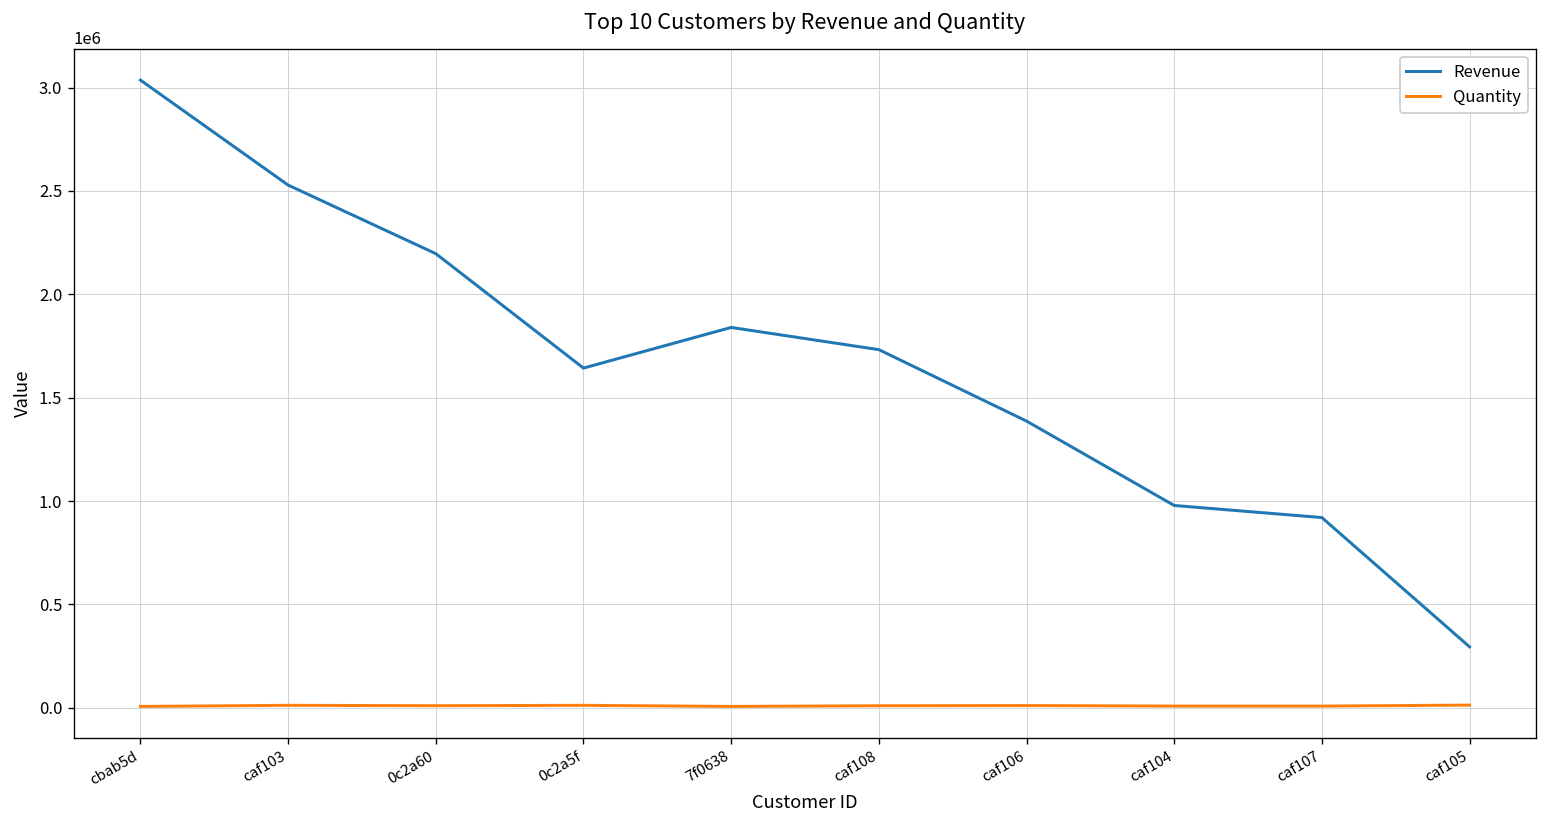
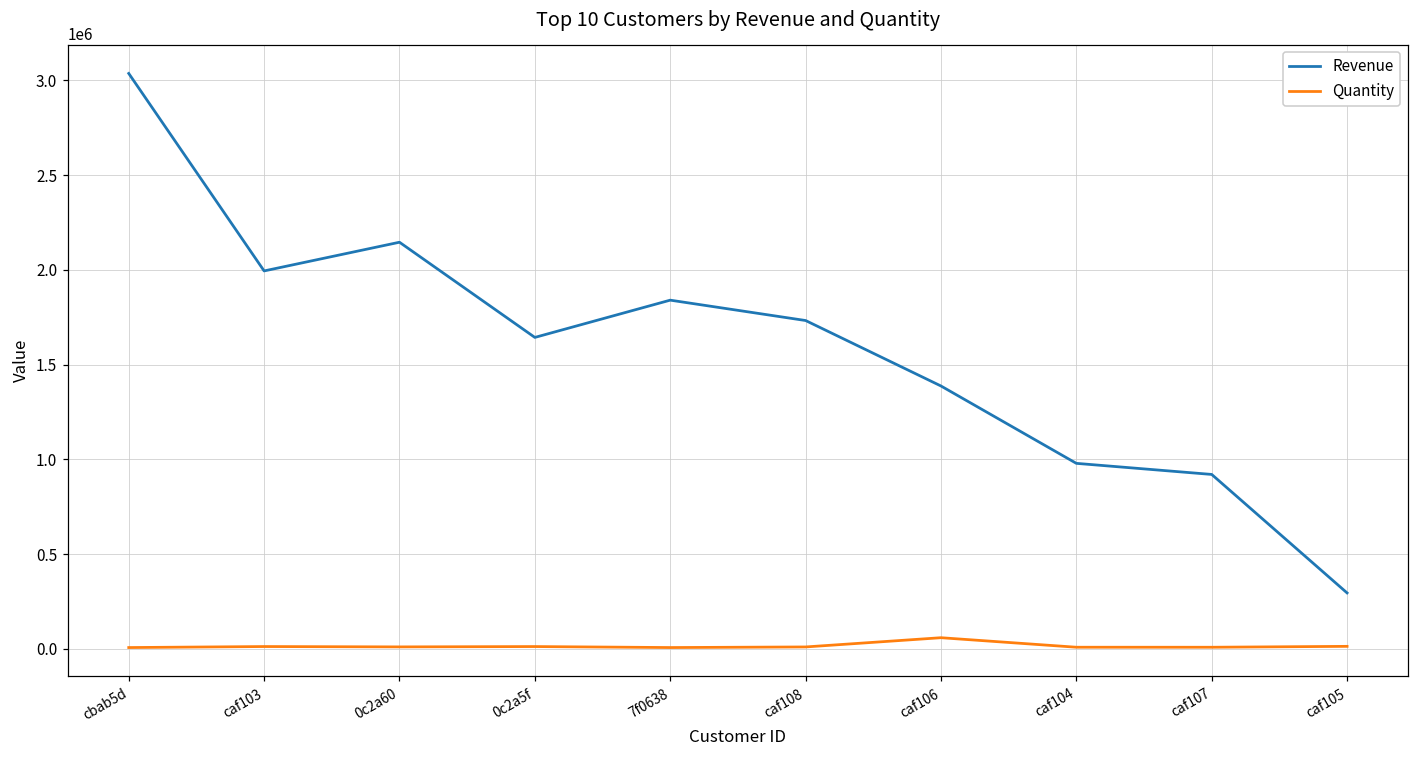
Revenue, caf103: 2530000 -> 1990000
Revenue, 0c2a60: 2200000 -> 2150000
Quantity, caf106: 10000 -> 60000
